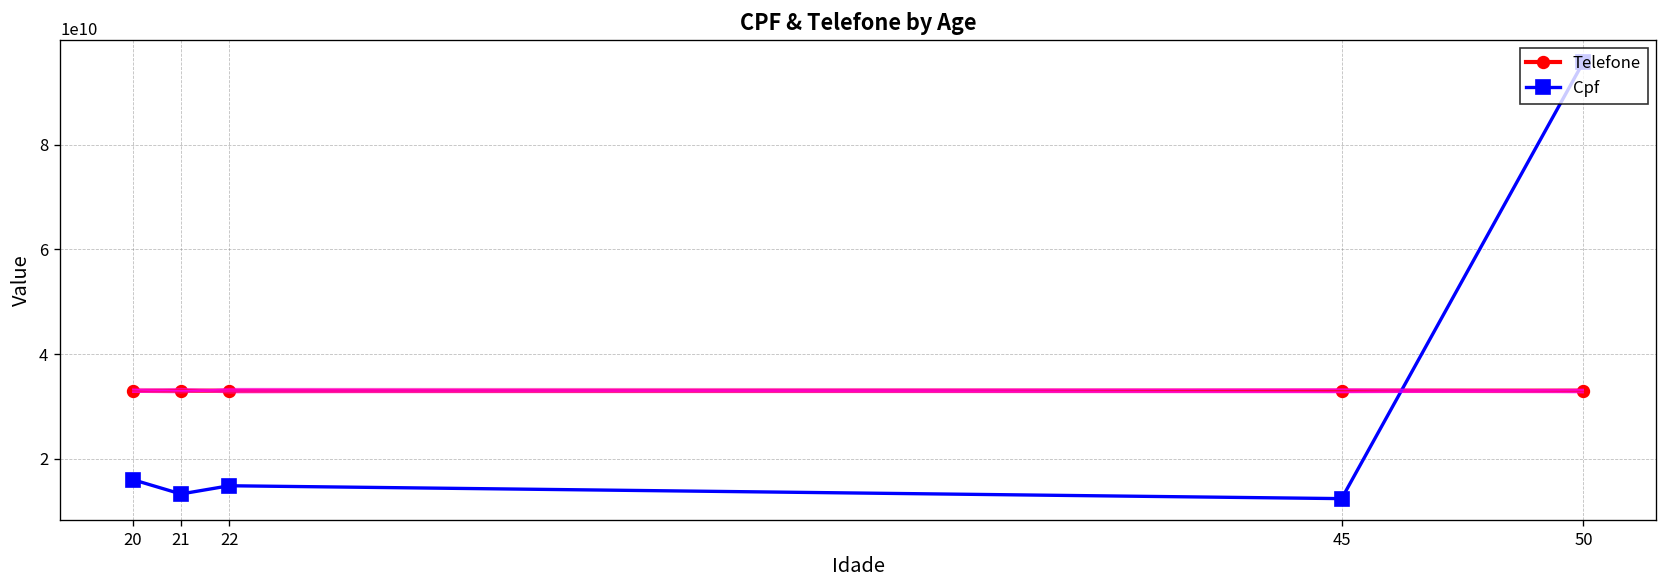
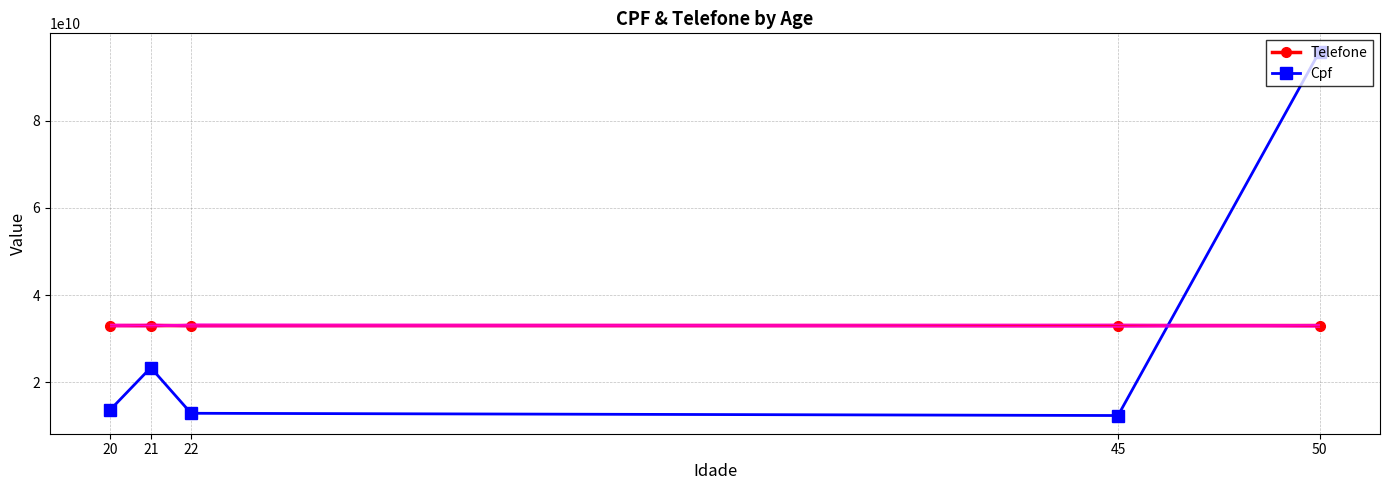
Cpf, 20: 16000000000 -> 14000000000
Cpf, 21: 13000000000 -> 23000000000
Cpf, 22: 15000000000 -> 13000000000
